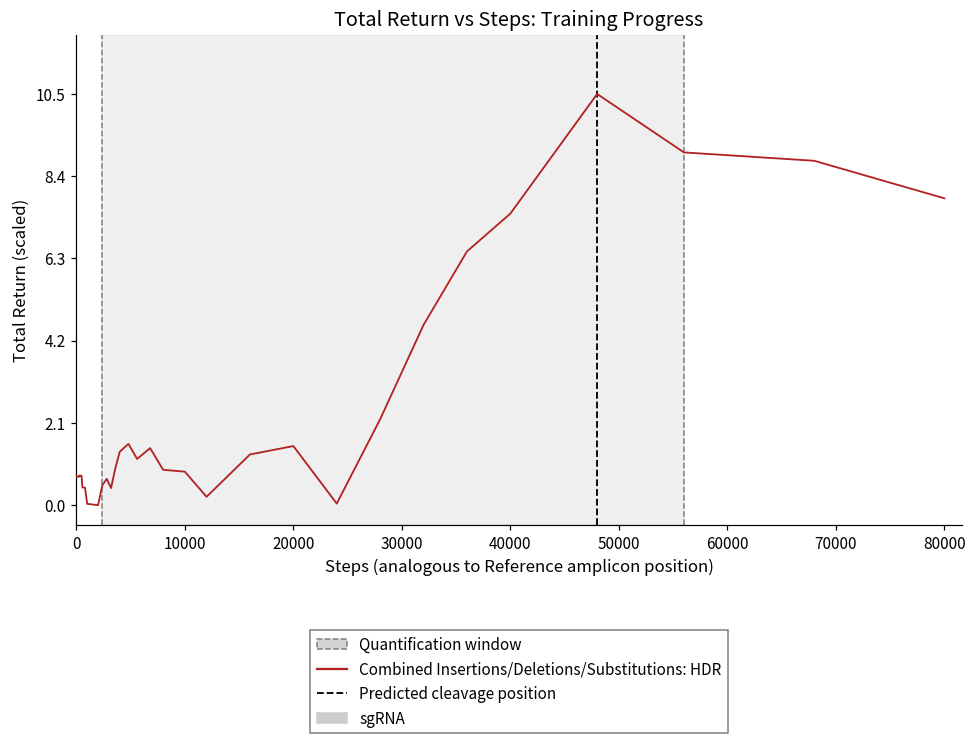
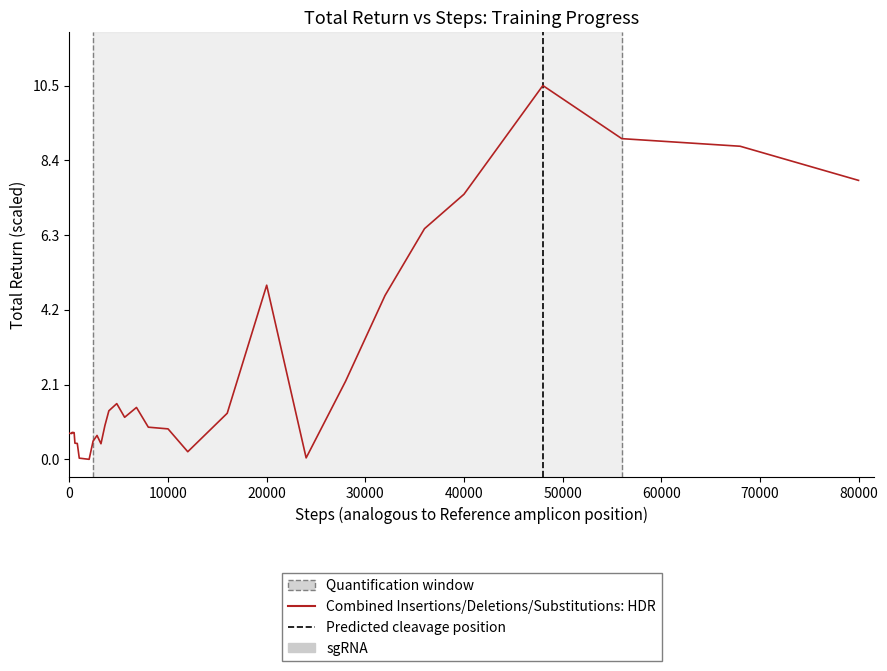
20000: 1.5 -> 4.9
